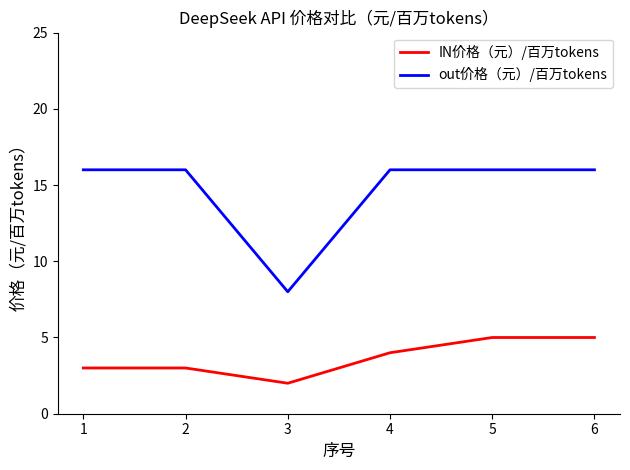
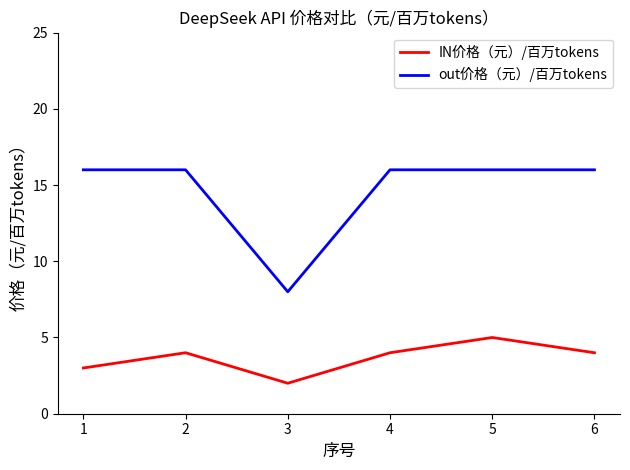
IN价格（元）/百万tokens, 2: 3 -> 4
IN价格（元）/百万tokens, 6: 5 -> 4
